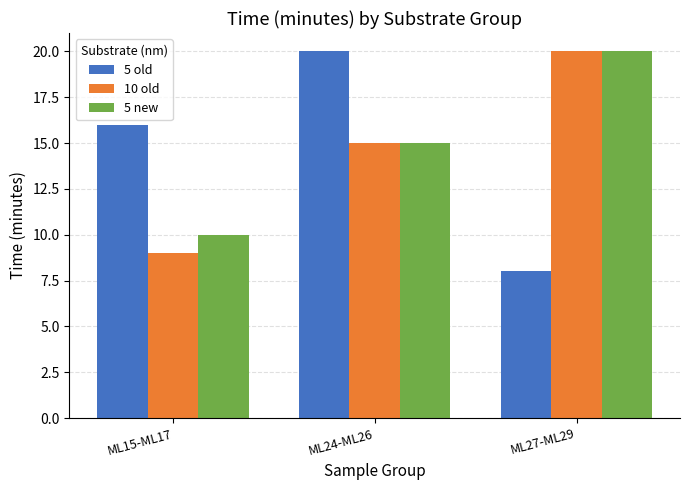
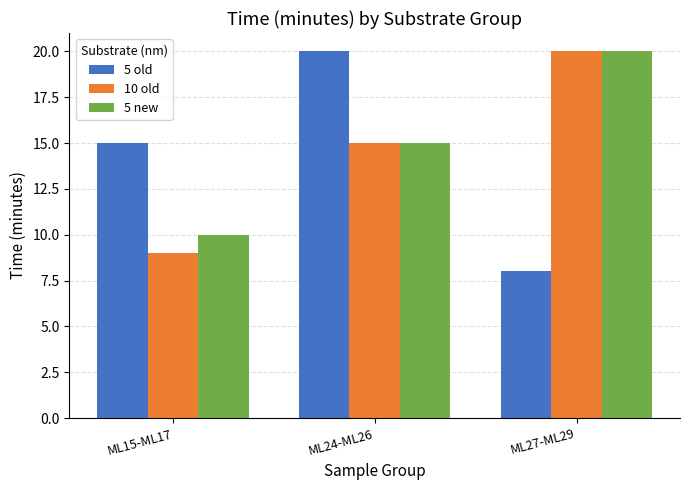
5 old, ML15-ML17: 16 -> 15
